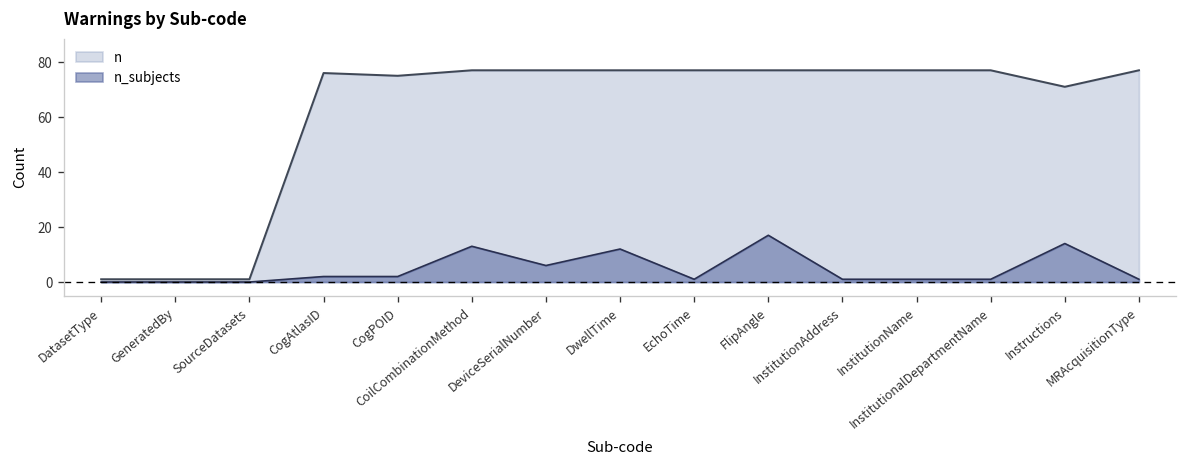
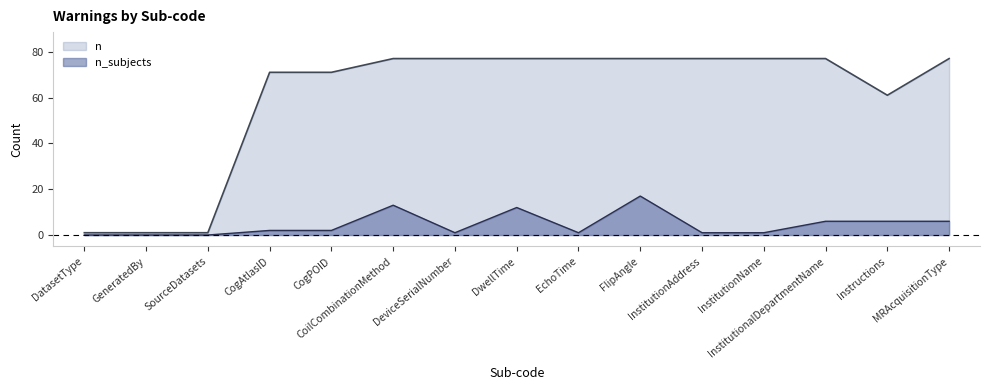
n, CogAtlasID: 76 -> 71
n, CogPOID: 75 -> 71
n_subjects, DeviceSerialNumber: 6 -> 1
n_subjects, InstitutionalDepartmentName: 1 -> 6
n, Instructions: 71 -> 61
n_subjects, Instructions: 14 -> 6
n_subjects, MRAcquisitionType: 1 -> 6
